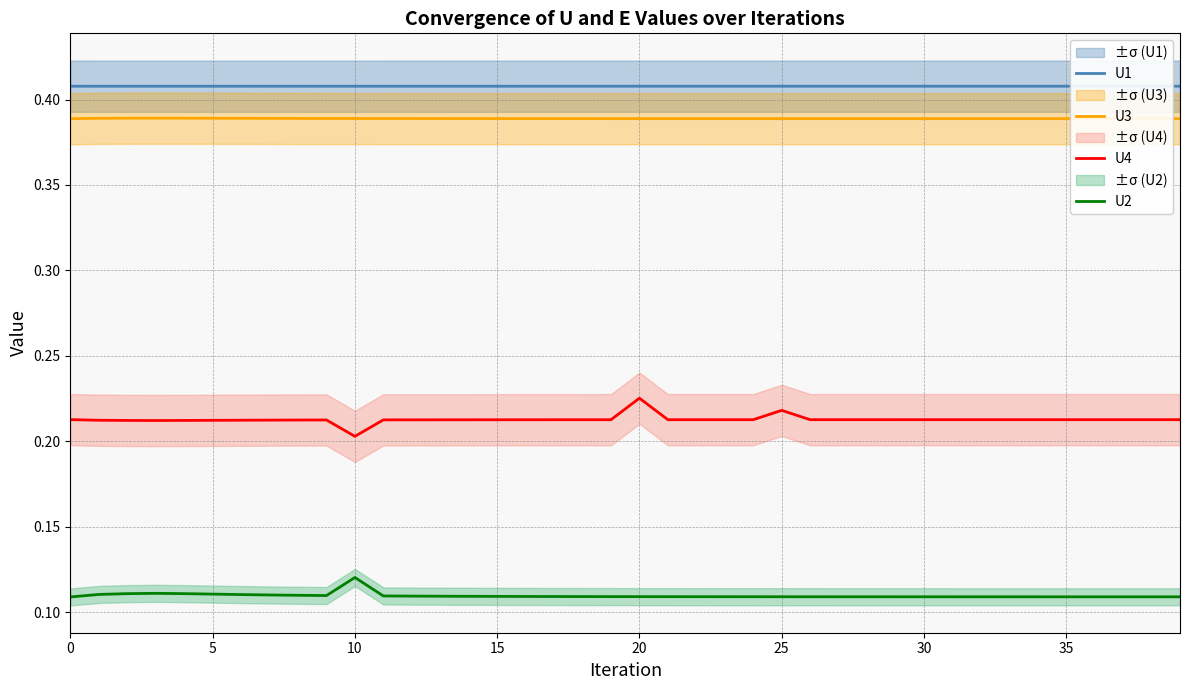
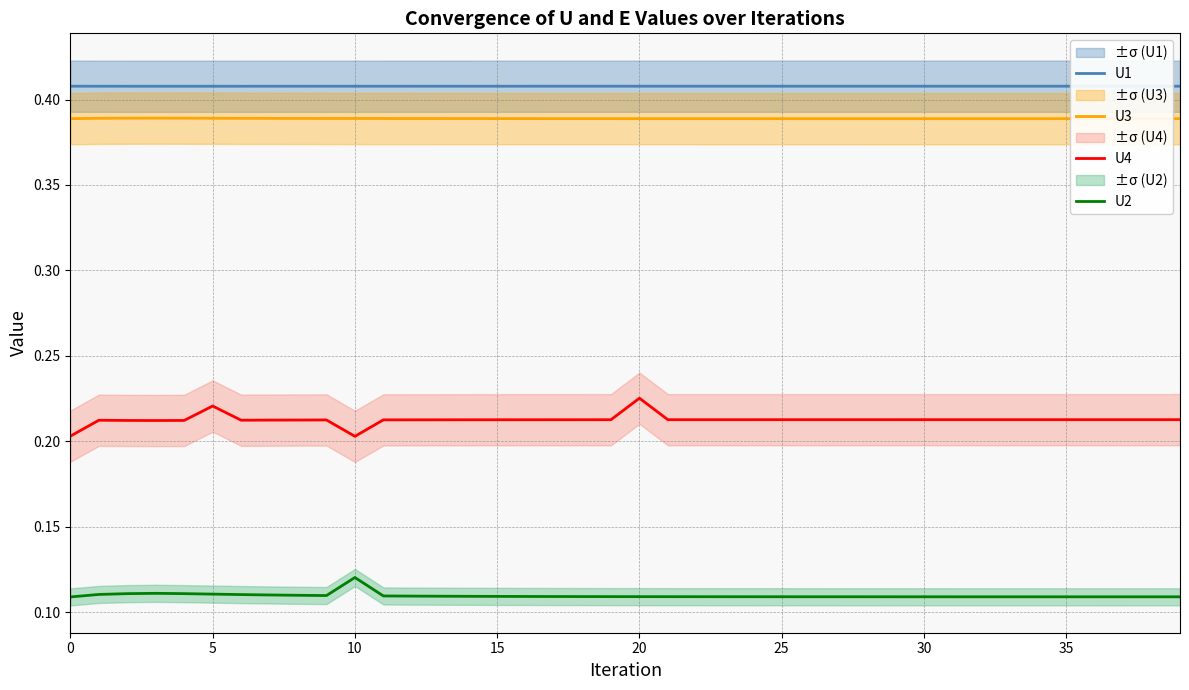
U4, 0: 0.213 -> 0.203
U4, 5: 0.212 -> 0.221
U4, 25: 0.218 -> 0.213
